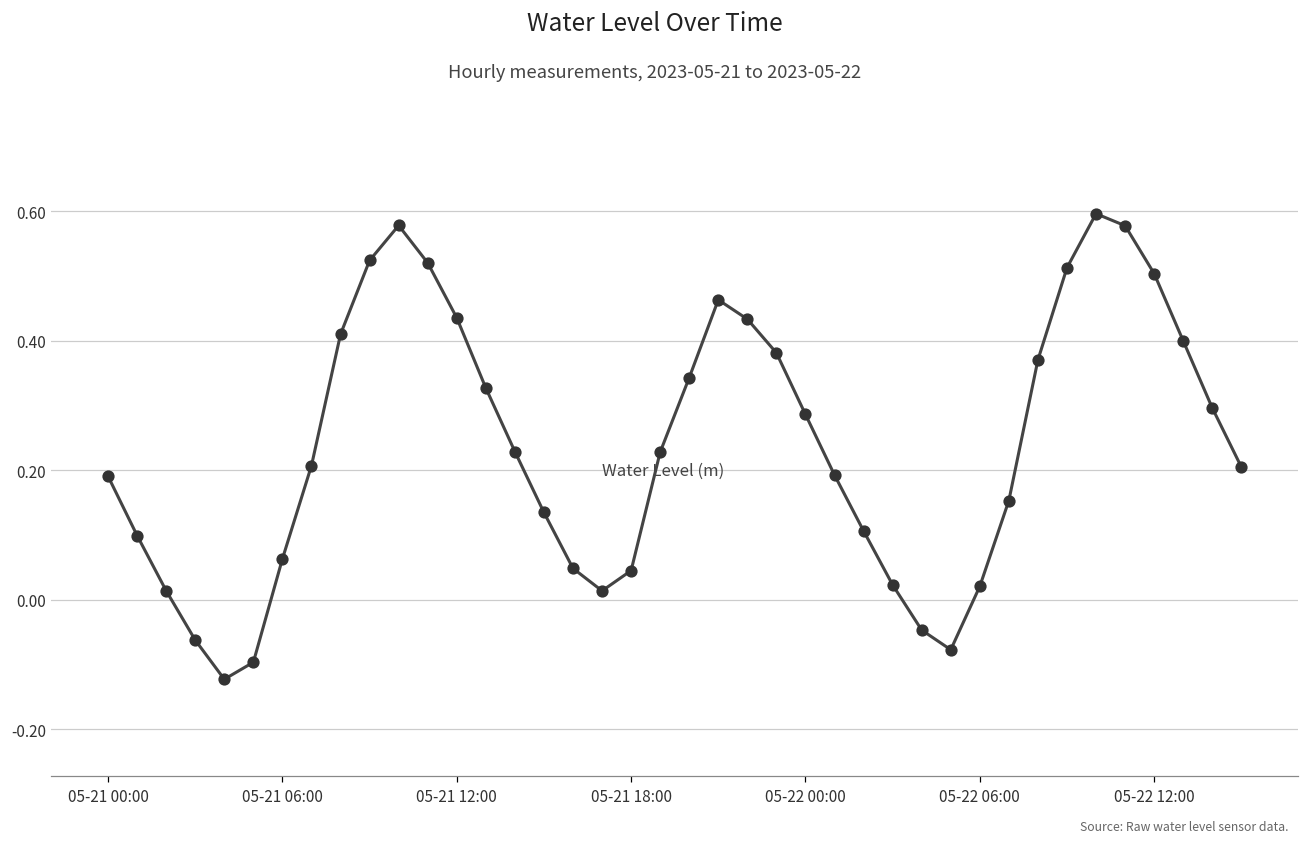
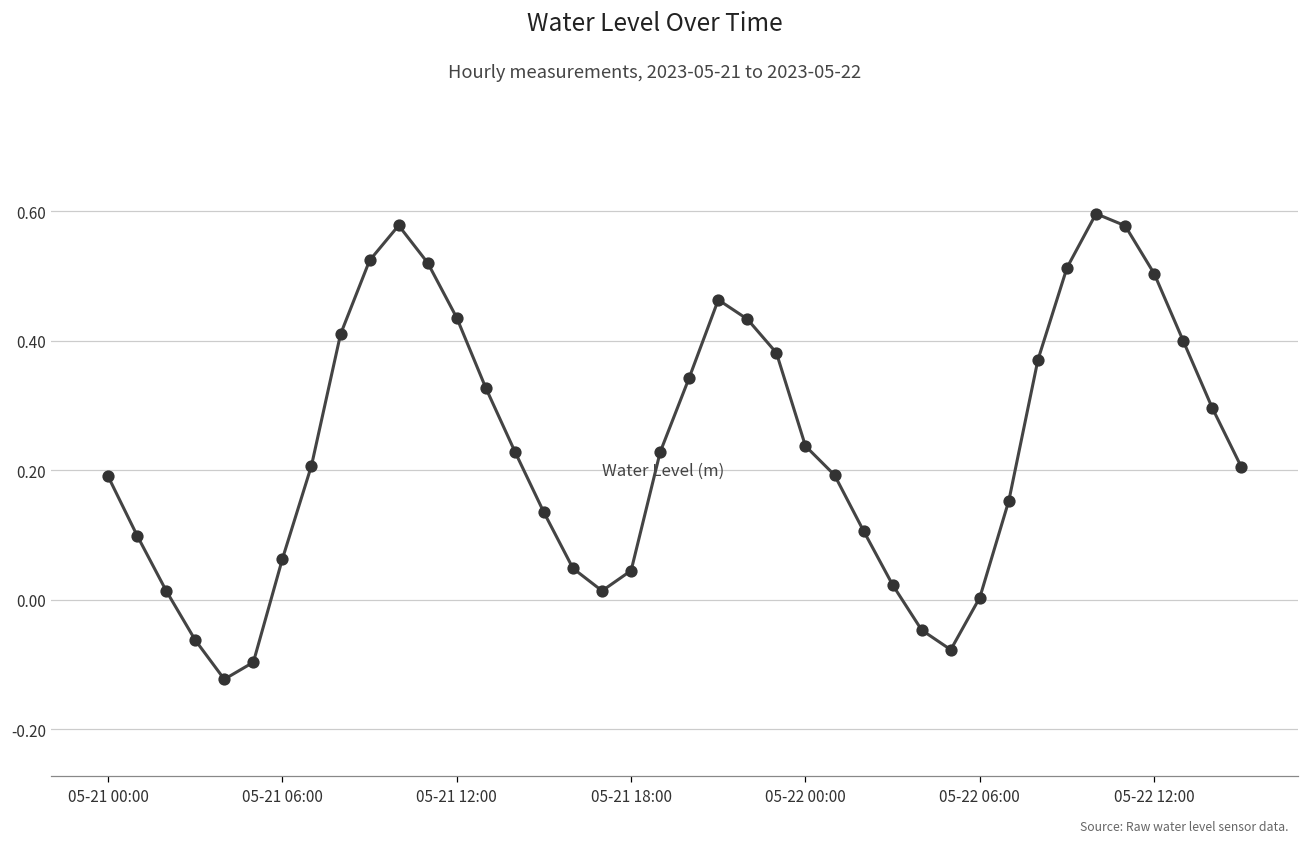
05-22 00:00: 0.29 -> 0.24
05-22 06:00: 0.02 -> 0.00
